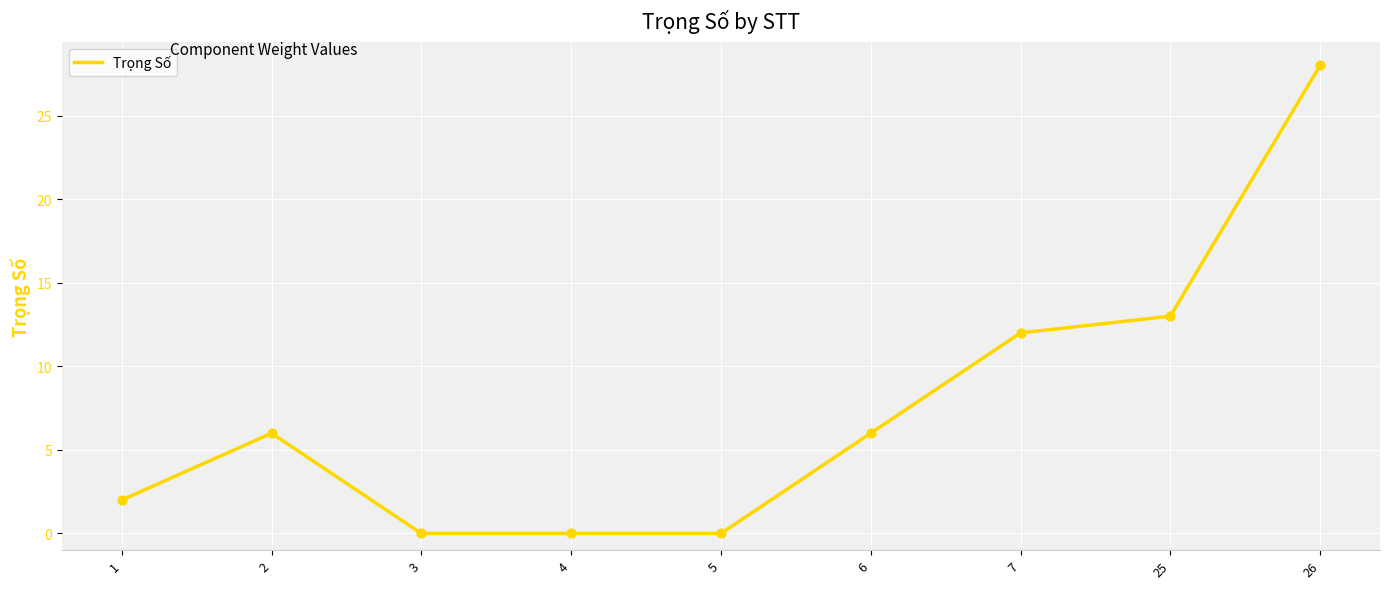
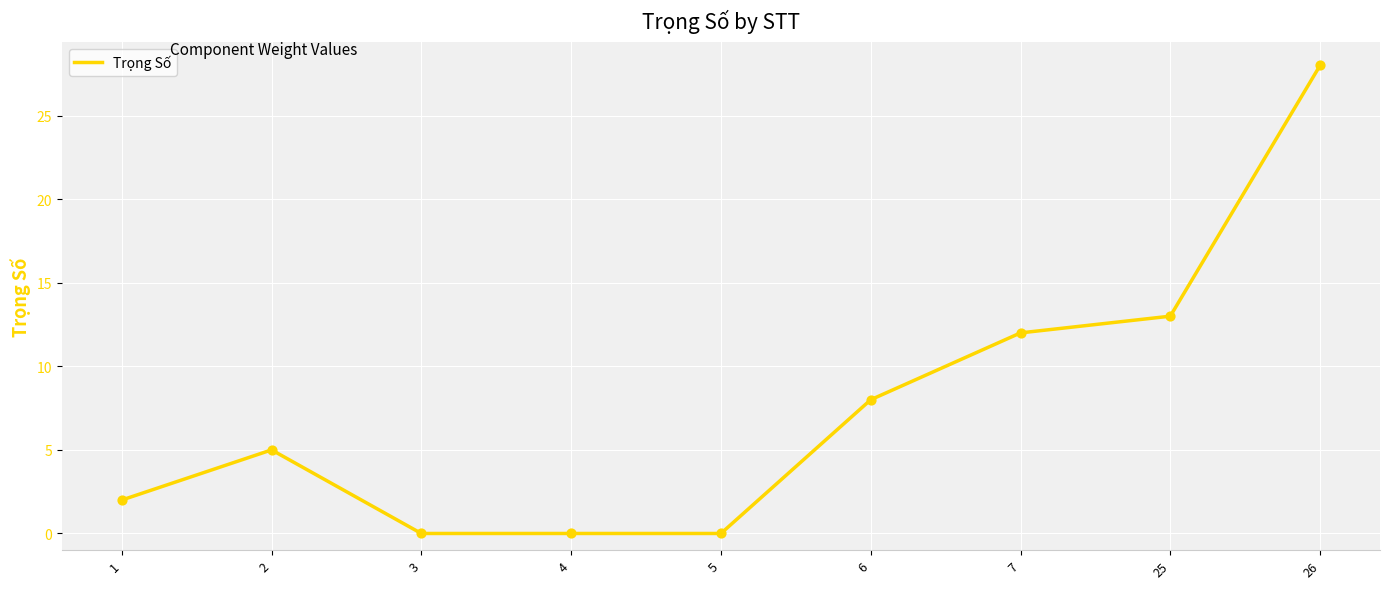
2: 6 -> 5
6: 6 -> 8
